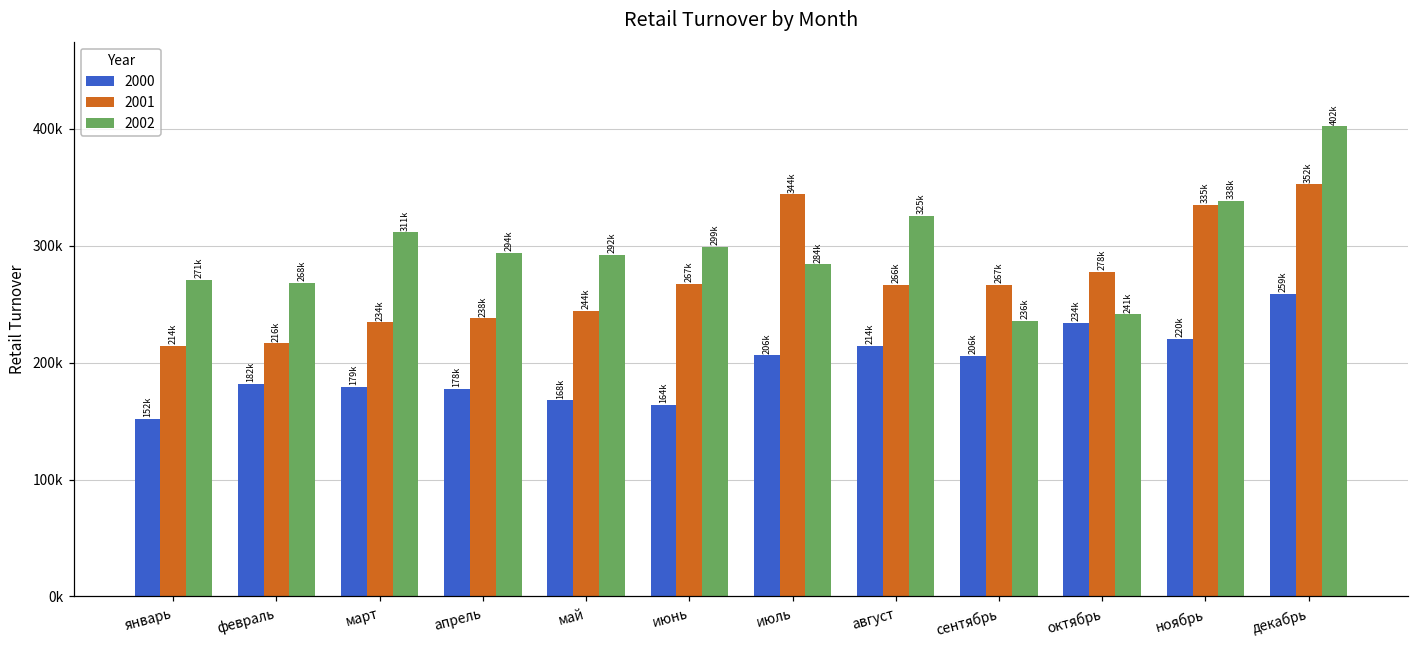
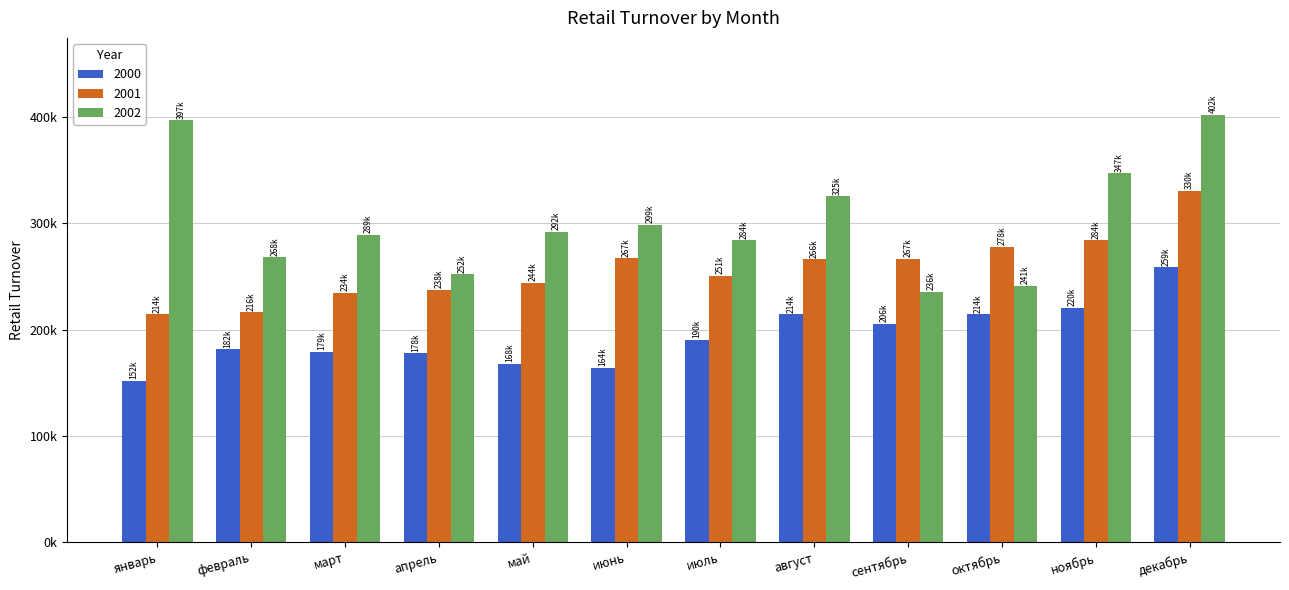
2002, январь: 271k -> 397k
2002, март: 311k -> 289k
2002, апрель: 294k -> 252k
2000, июль: 206k -> 190k
2001, июль: 344k -> 251k
2000, октябрь: 234k -> 214k
2001, ноябрь: 335k -> 284k
2002, ноябрь: 338k -> 347k
2001, декабрь: 352k -> 330k
